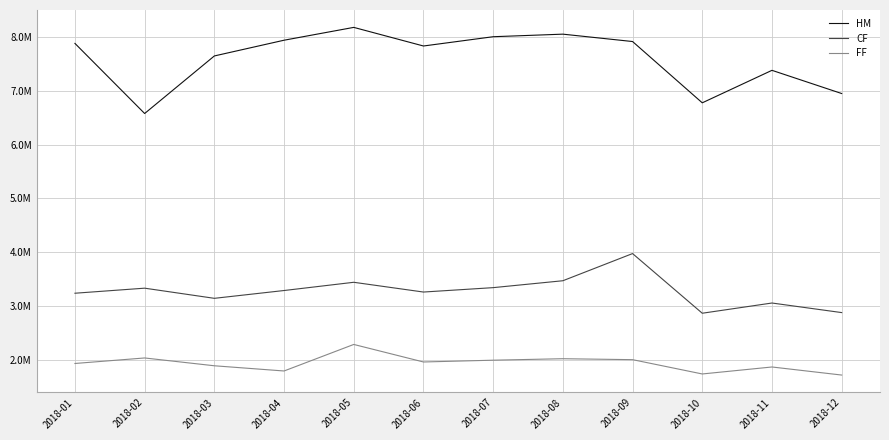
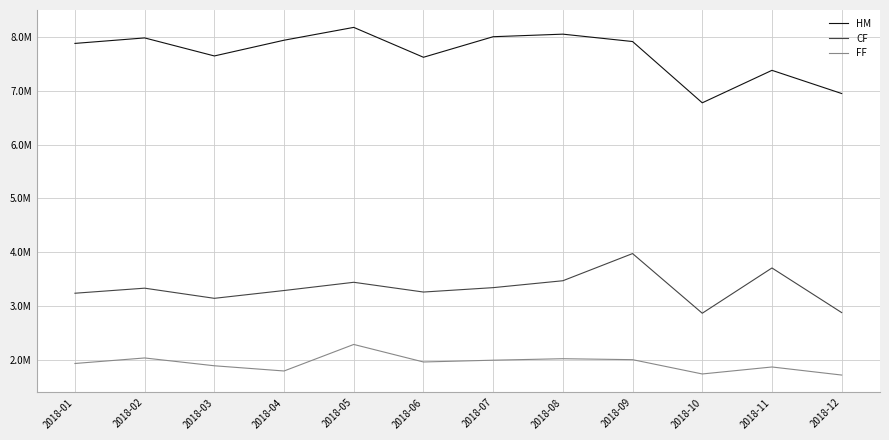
HM, 2018-02: 6600000 -> 8000000
HM, 2018-06: 7800000 -> 7600000
CF, 2018-11: 3100000 -> 3700000
